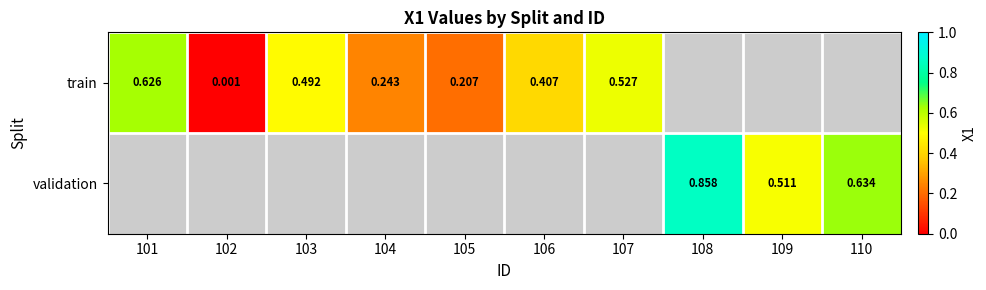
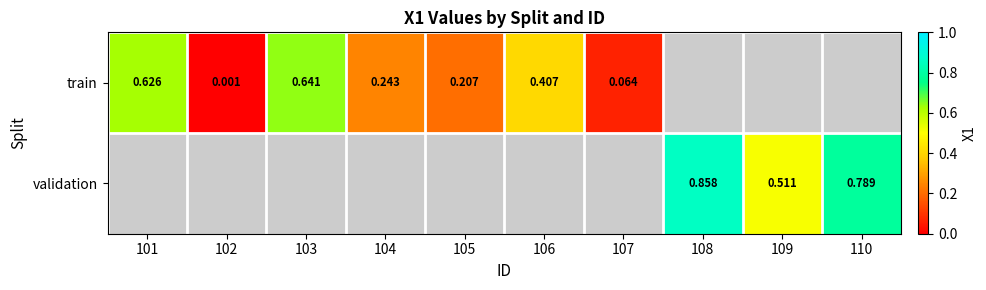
train, 103: 0.492 -> 0.641
train, 107: 0.527 -> 0.064
validation, 110: 0.634 -> 0.789
